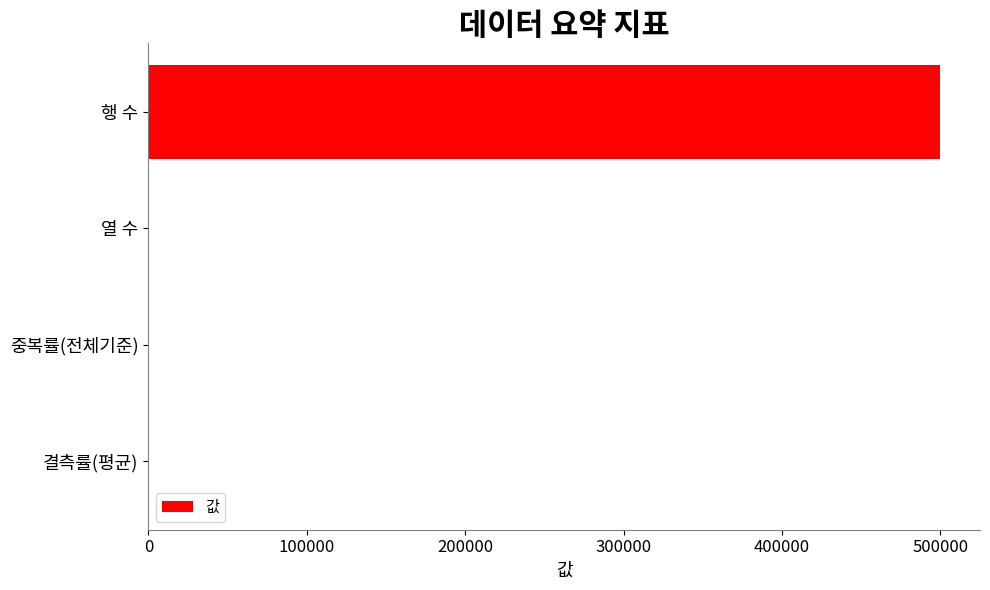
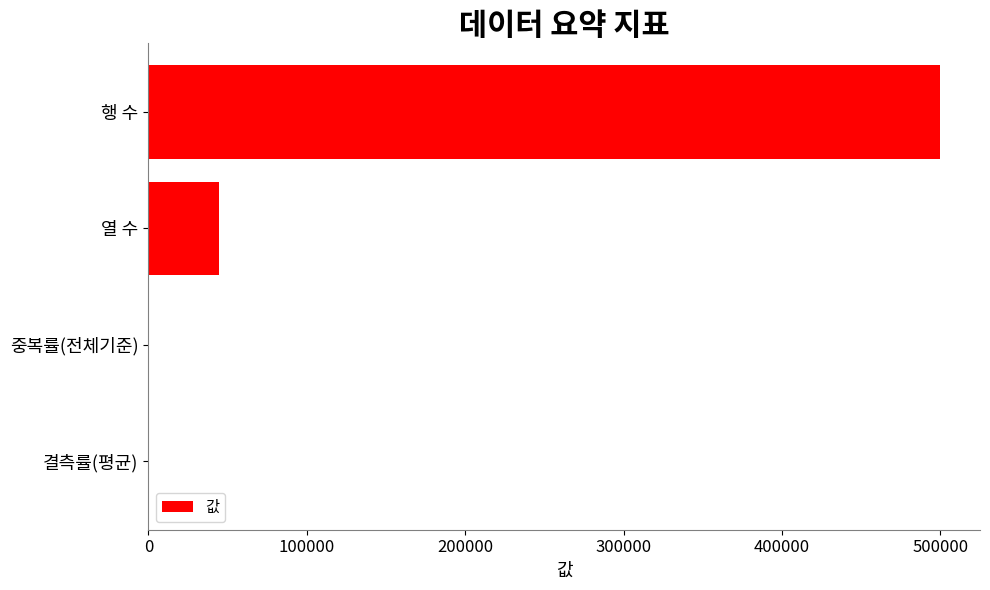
열 수: 0 -> 45000
